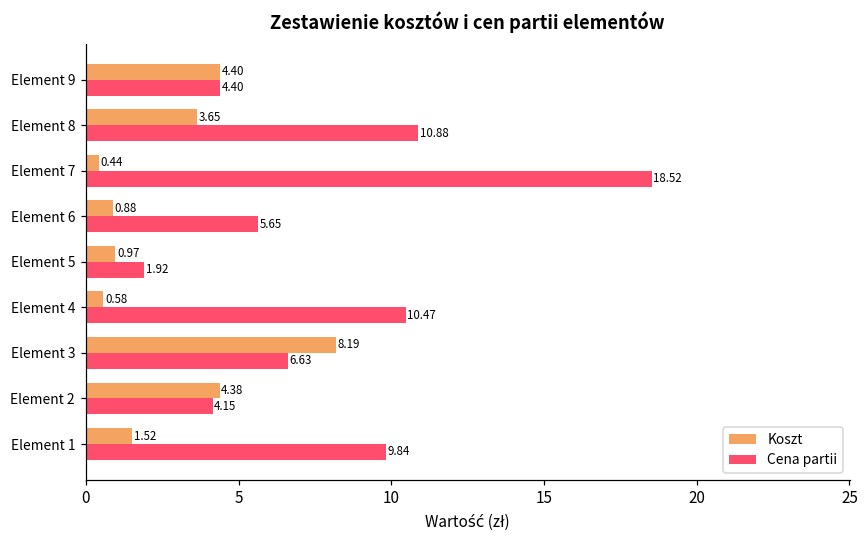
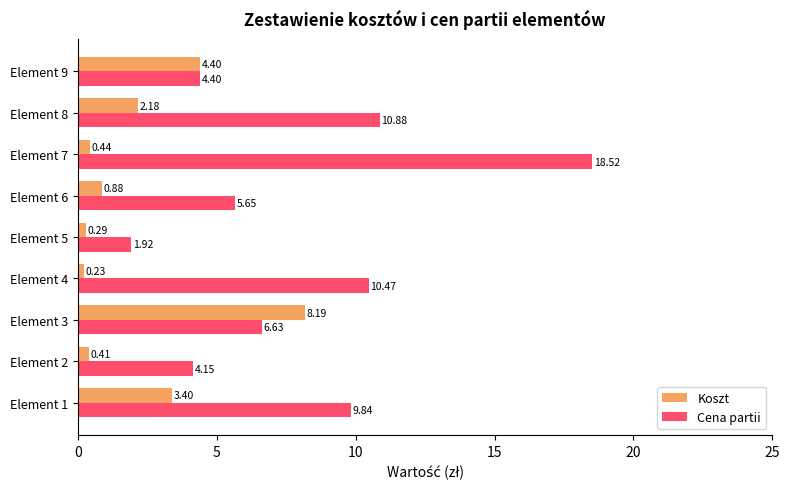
Koszt, Element 8: 3.65 -> 2.18
Koszt, Element 5: 0.97 -> 0.29
Koszt, Element 4: 0.58 -> 0.23
Koszt, Element 2: 4.38 -> 0.41
Koszt, Element 1: 1.52 -> 3.40
